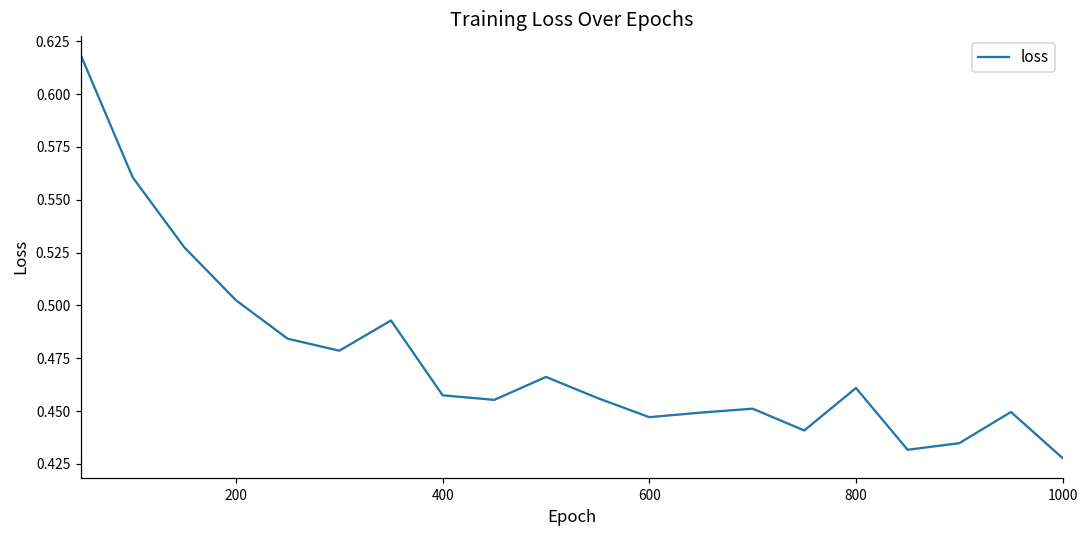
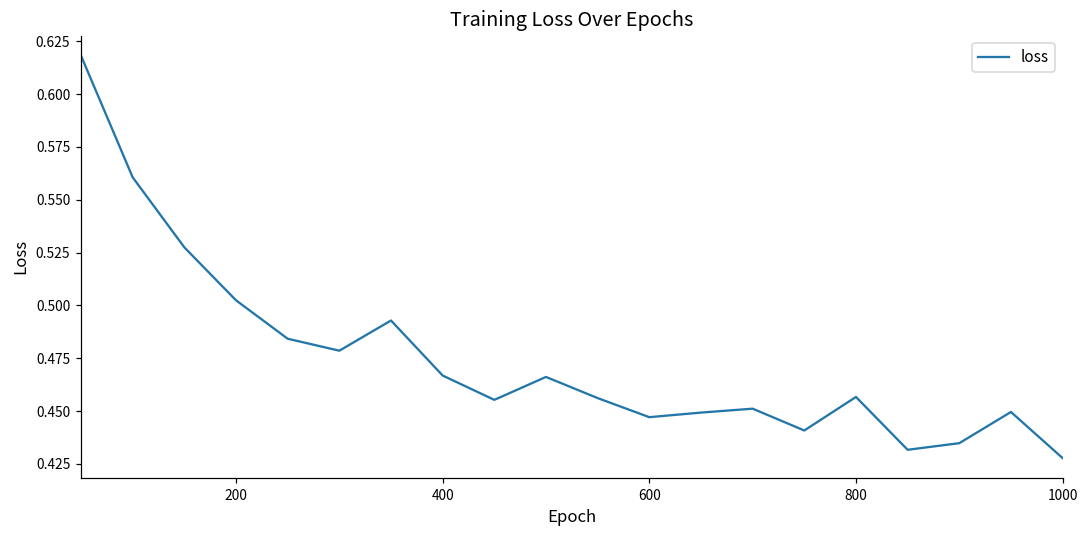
400: 0.457 -> 0.467
800: 0.461 -> 0.457
